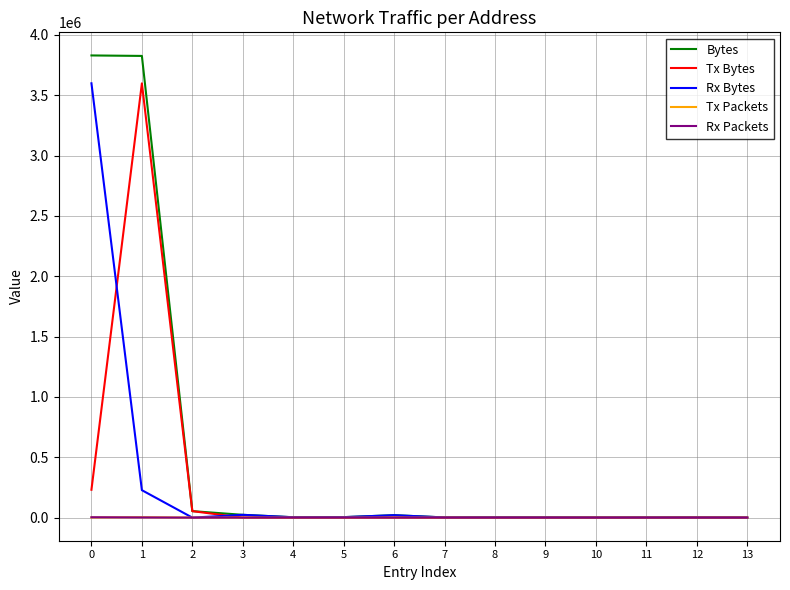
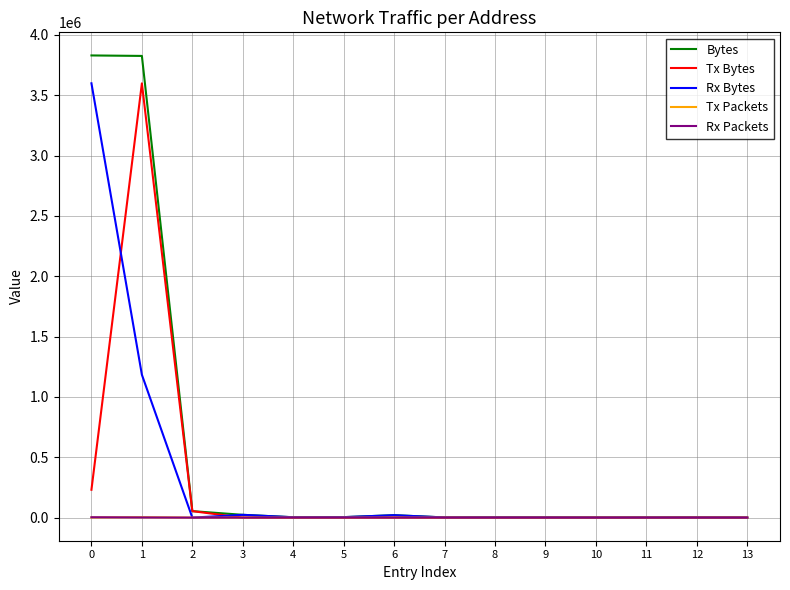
Rx Bytes, 1: 230000 -> 1180000
